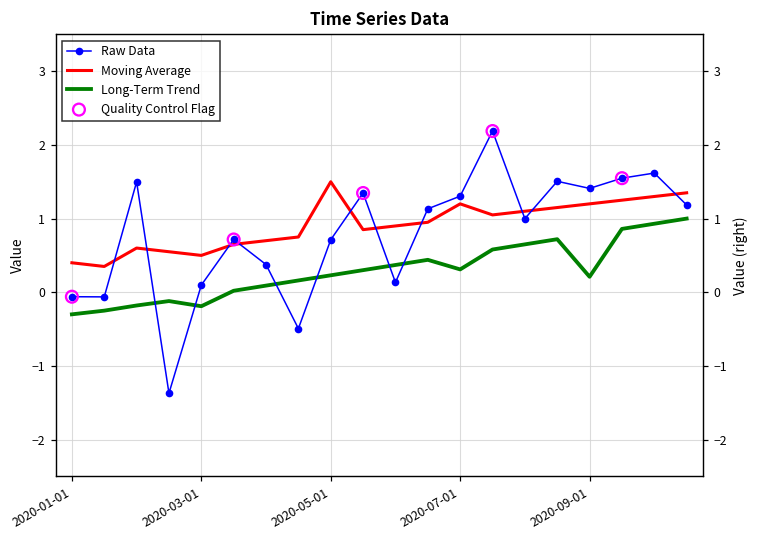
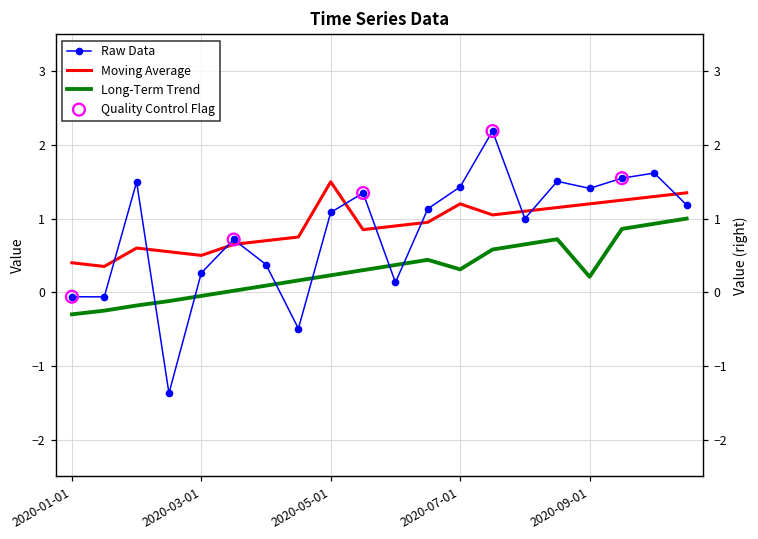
Raw Data, 2020-03-01: 0.1 -> 0.3
Long-Term Trend, 2020-03-01: -0.2 -> -0.1
Raw Data, 2020-05-01: 0.7 -> 1.1
Raw Data, 2020-07-01: 1.3 -> 1.4
